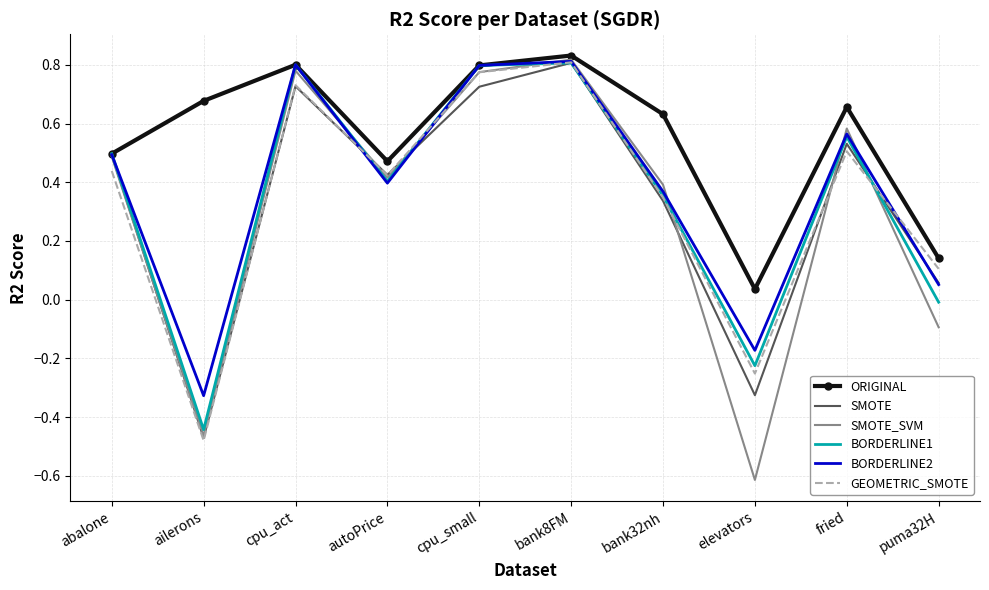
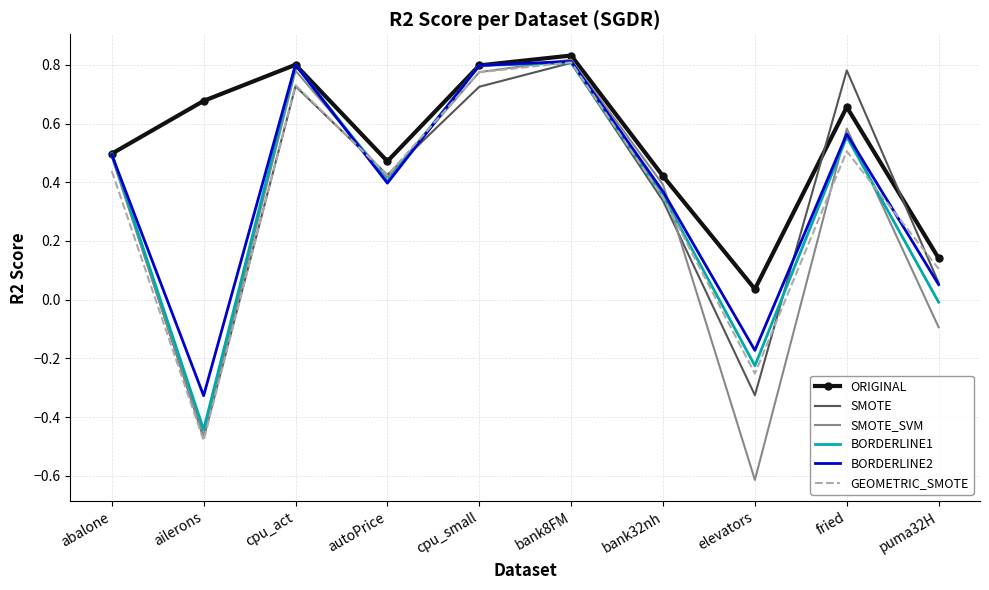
ORIGINAL, bank32nh: 0.63 -> 0.42
SMOTE, fried: 0.53 -> 0.78
